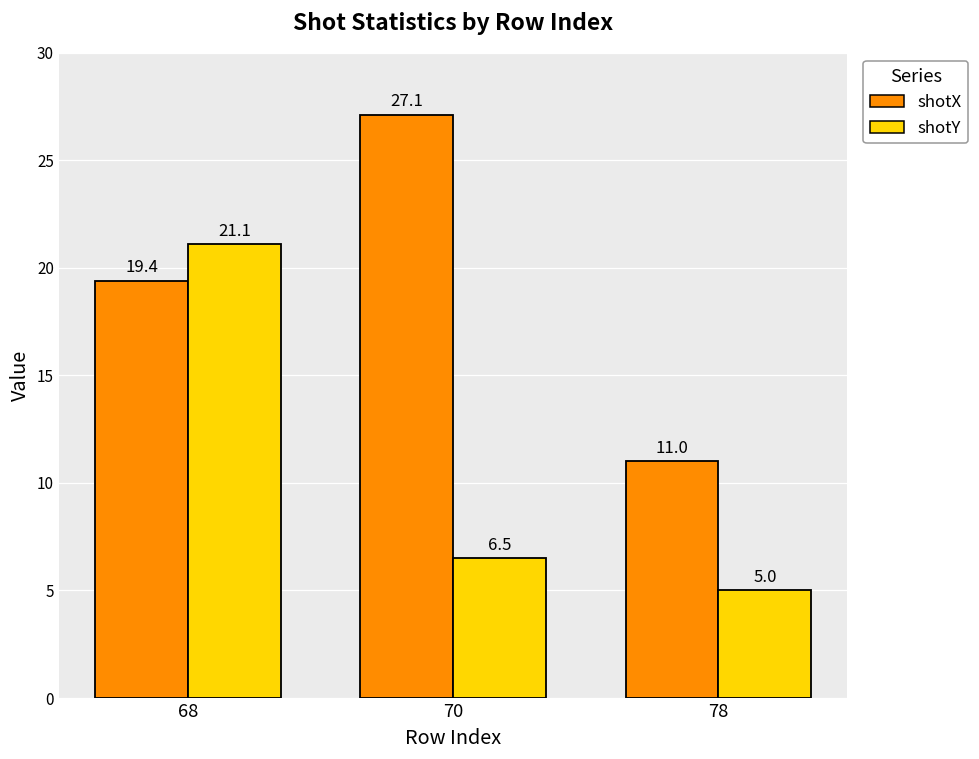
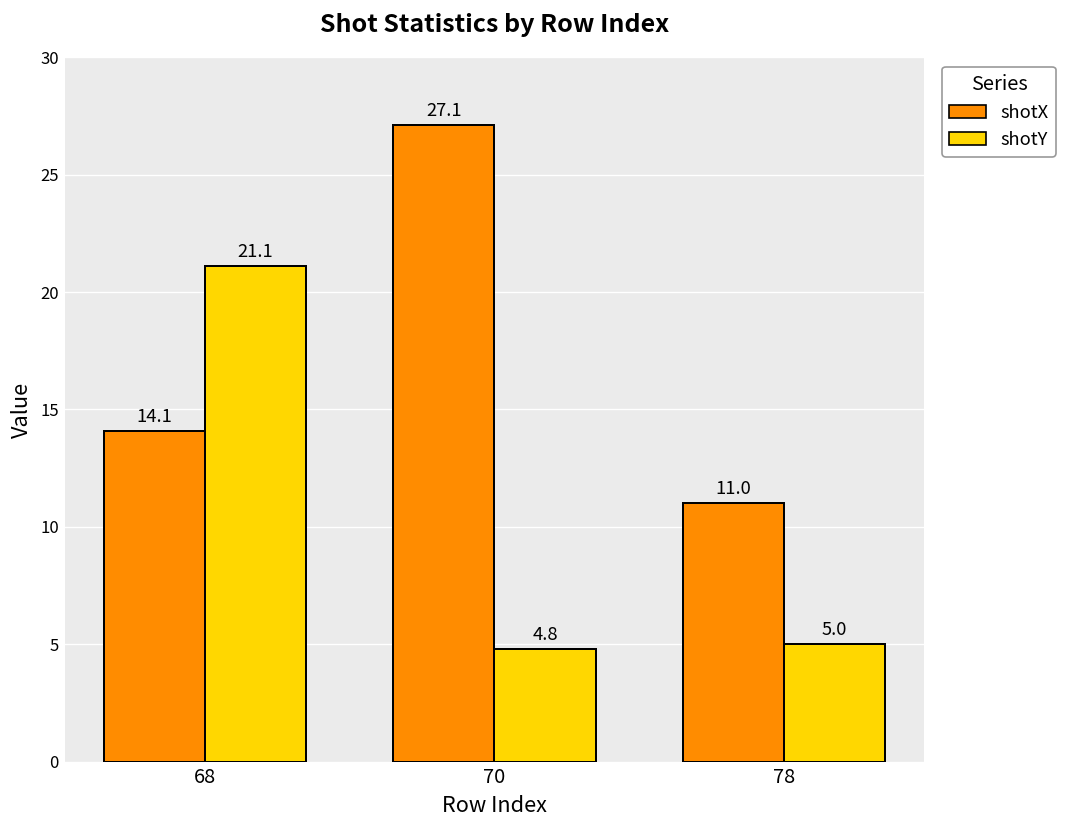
shotX, 68: 19.4 -> 14.1
shotY, 70: 6.5 -> 4.8
